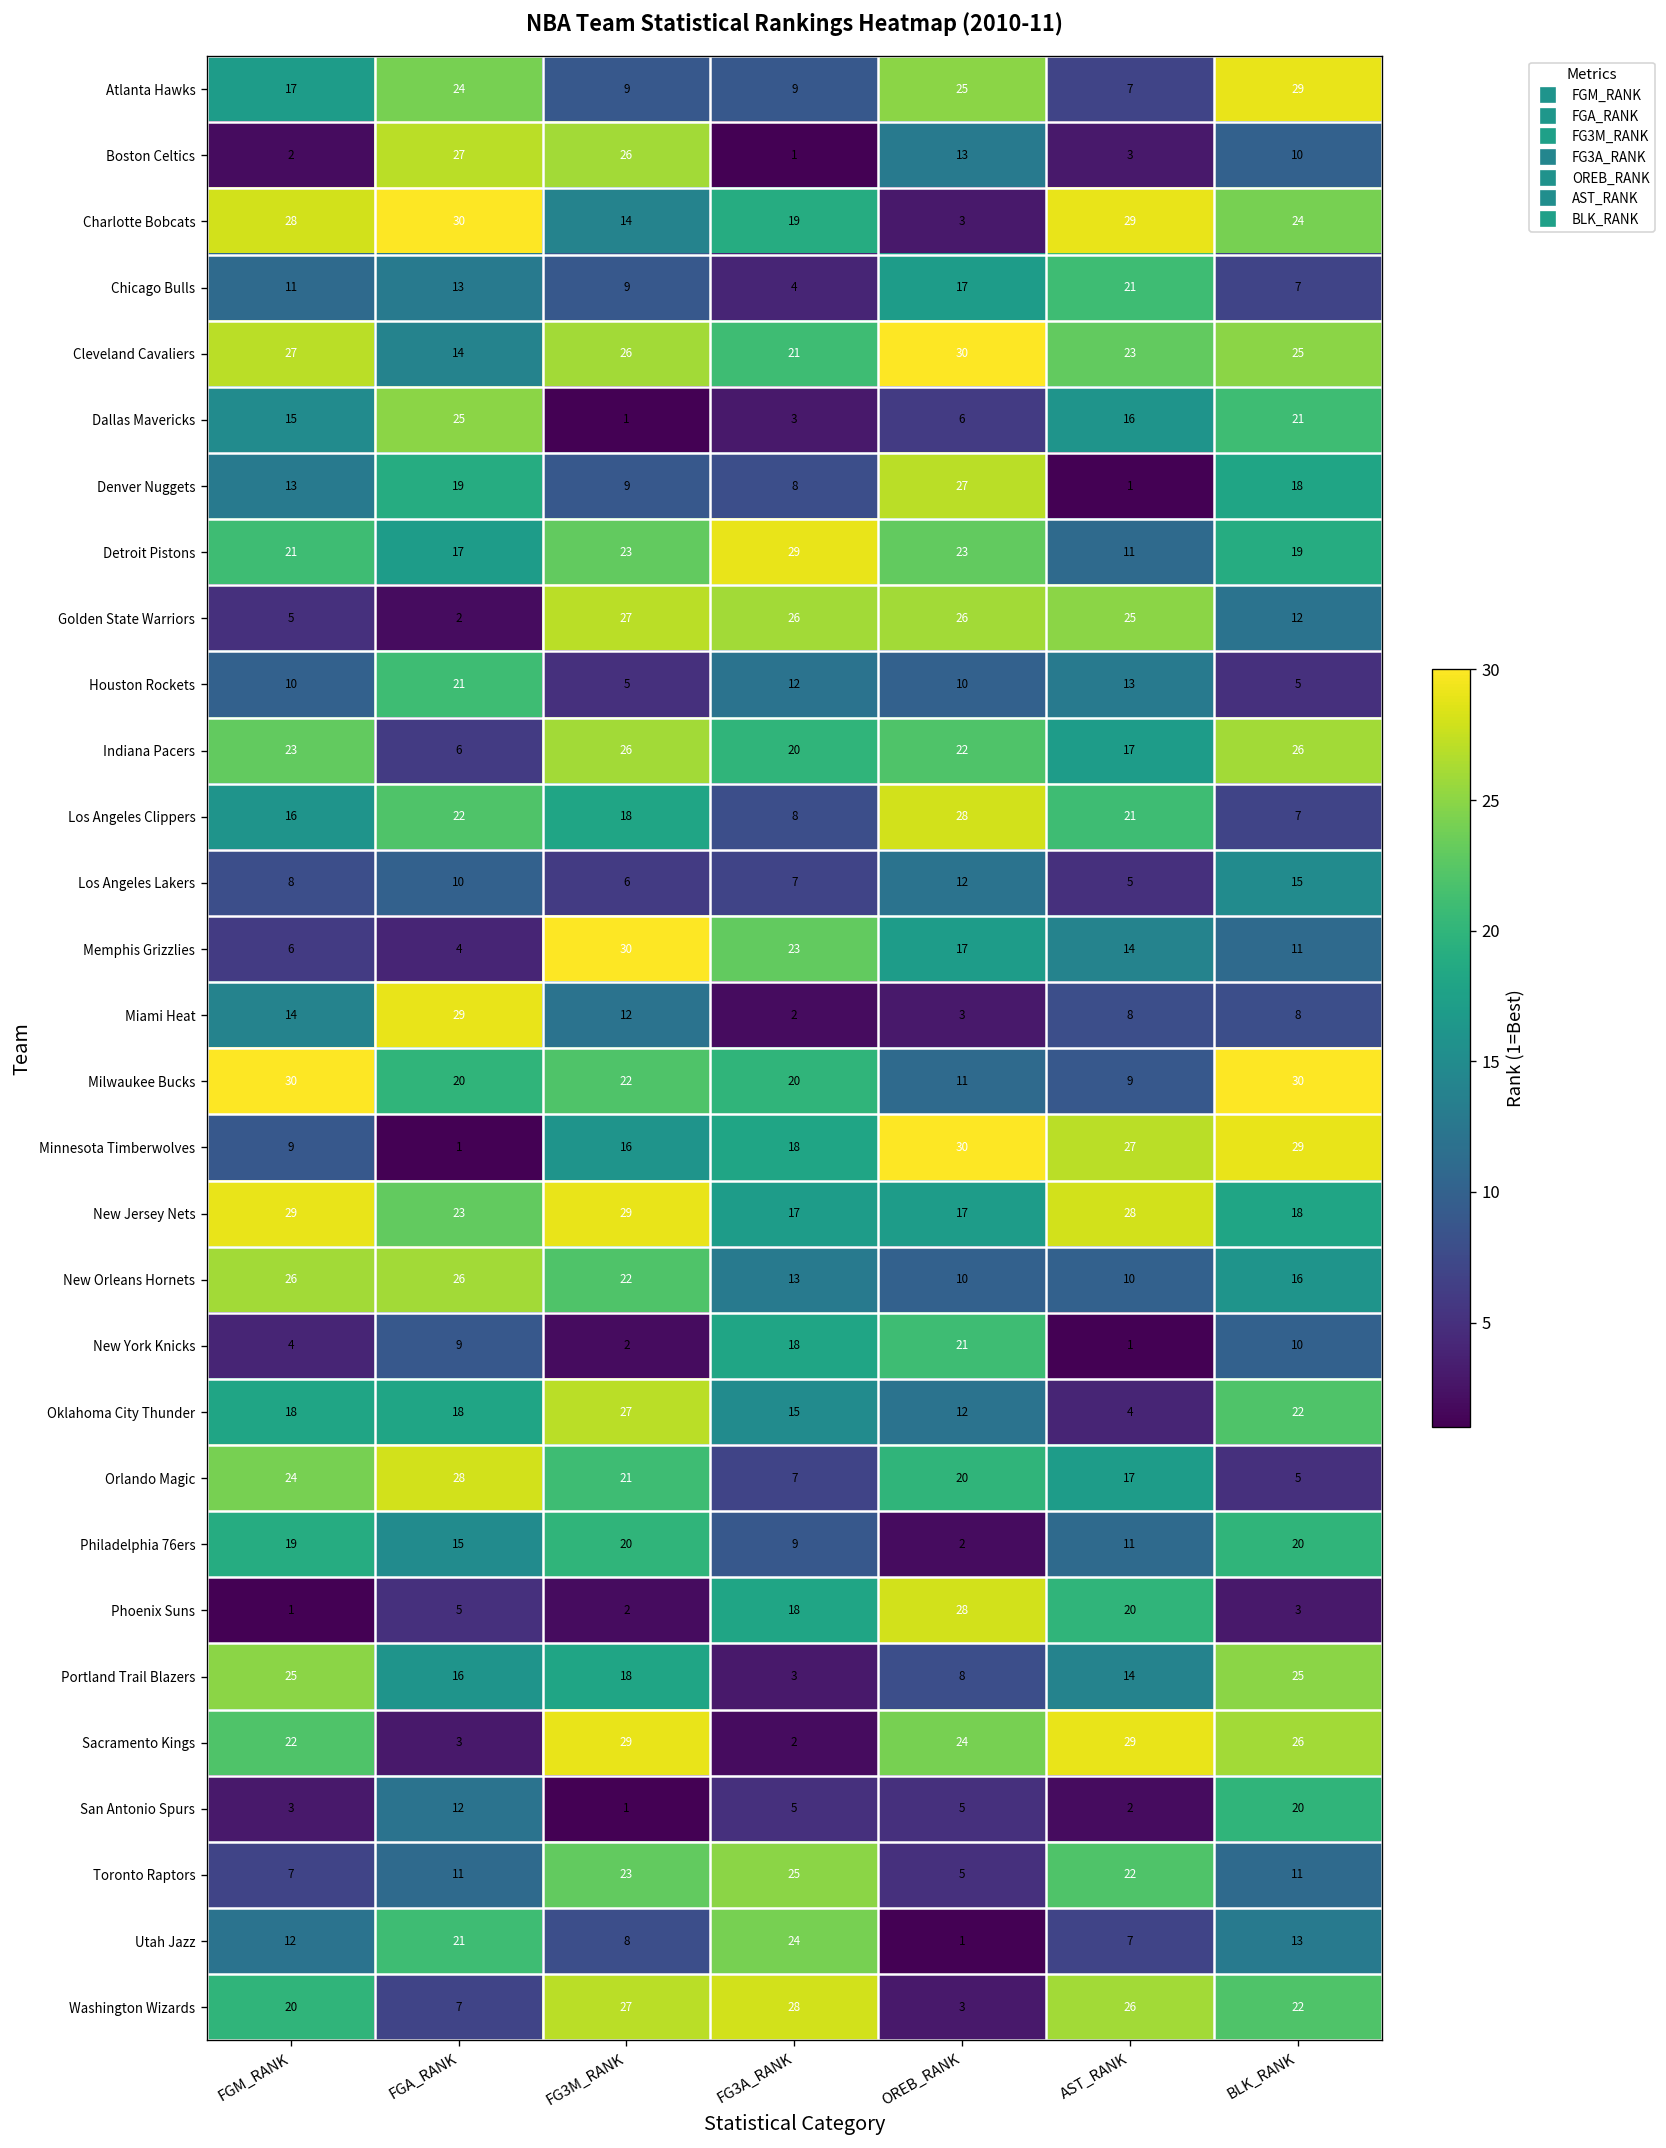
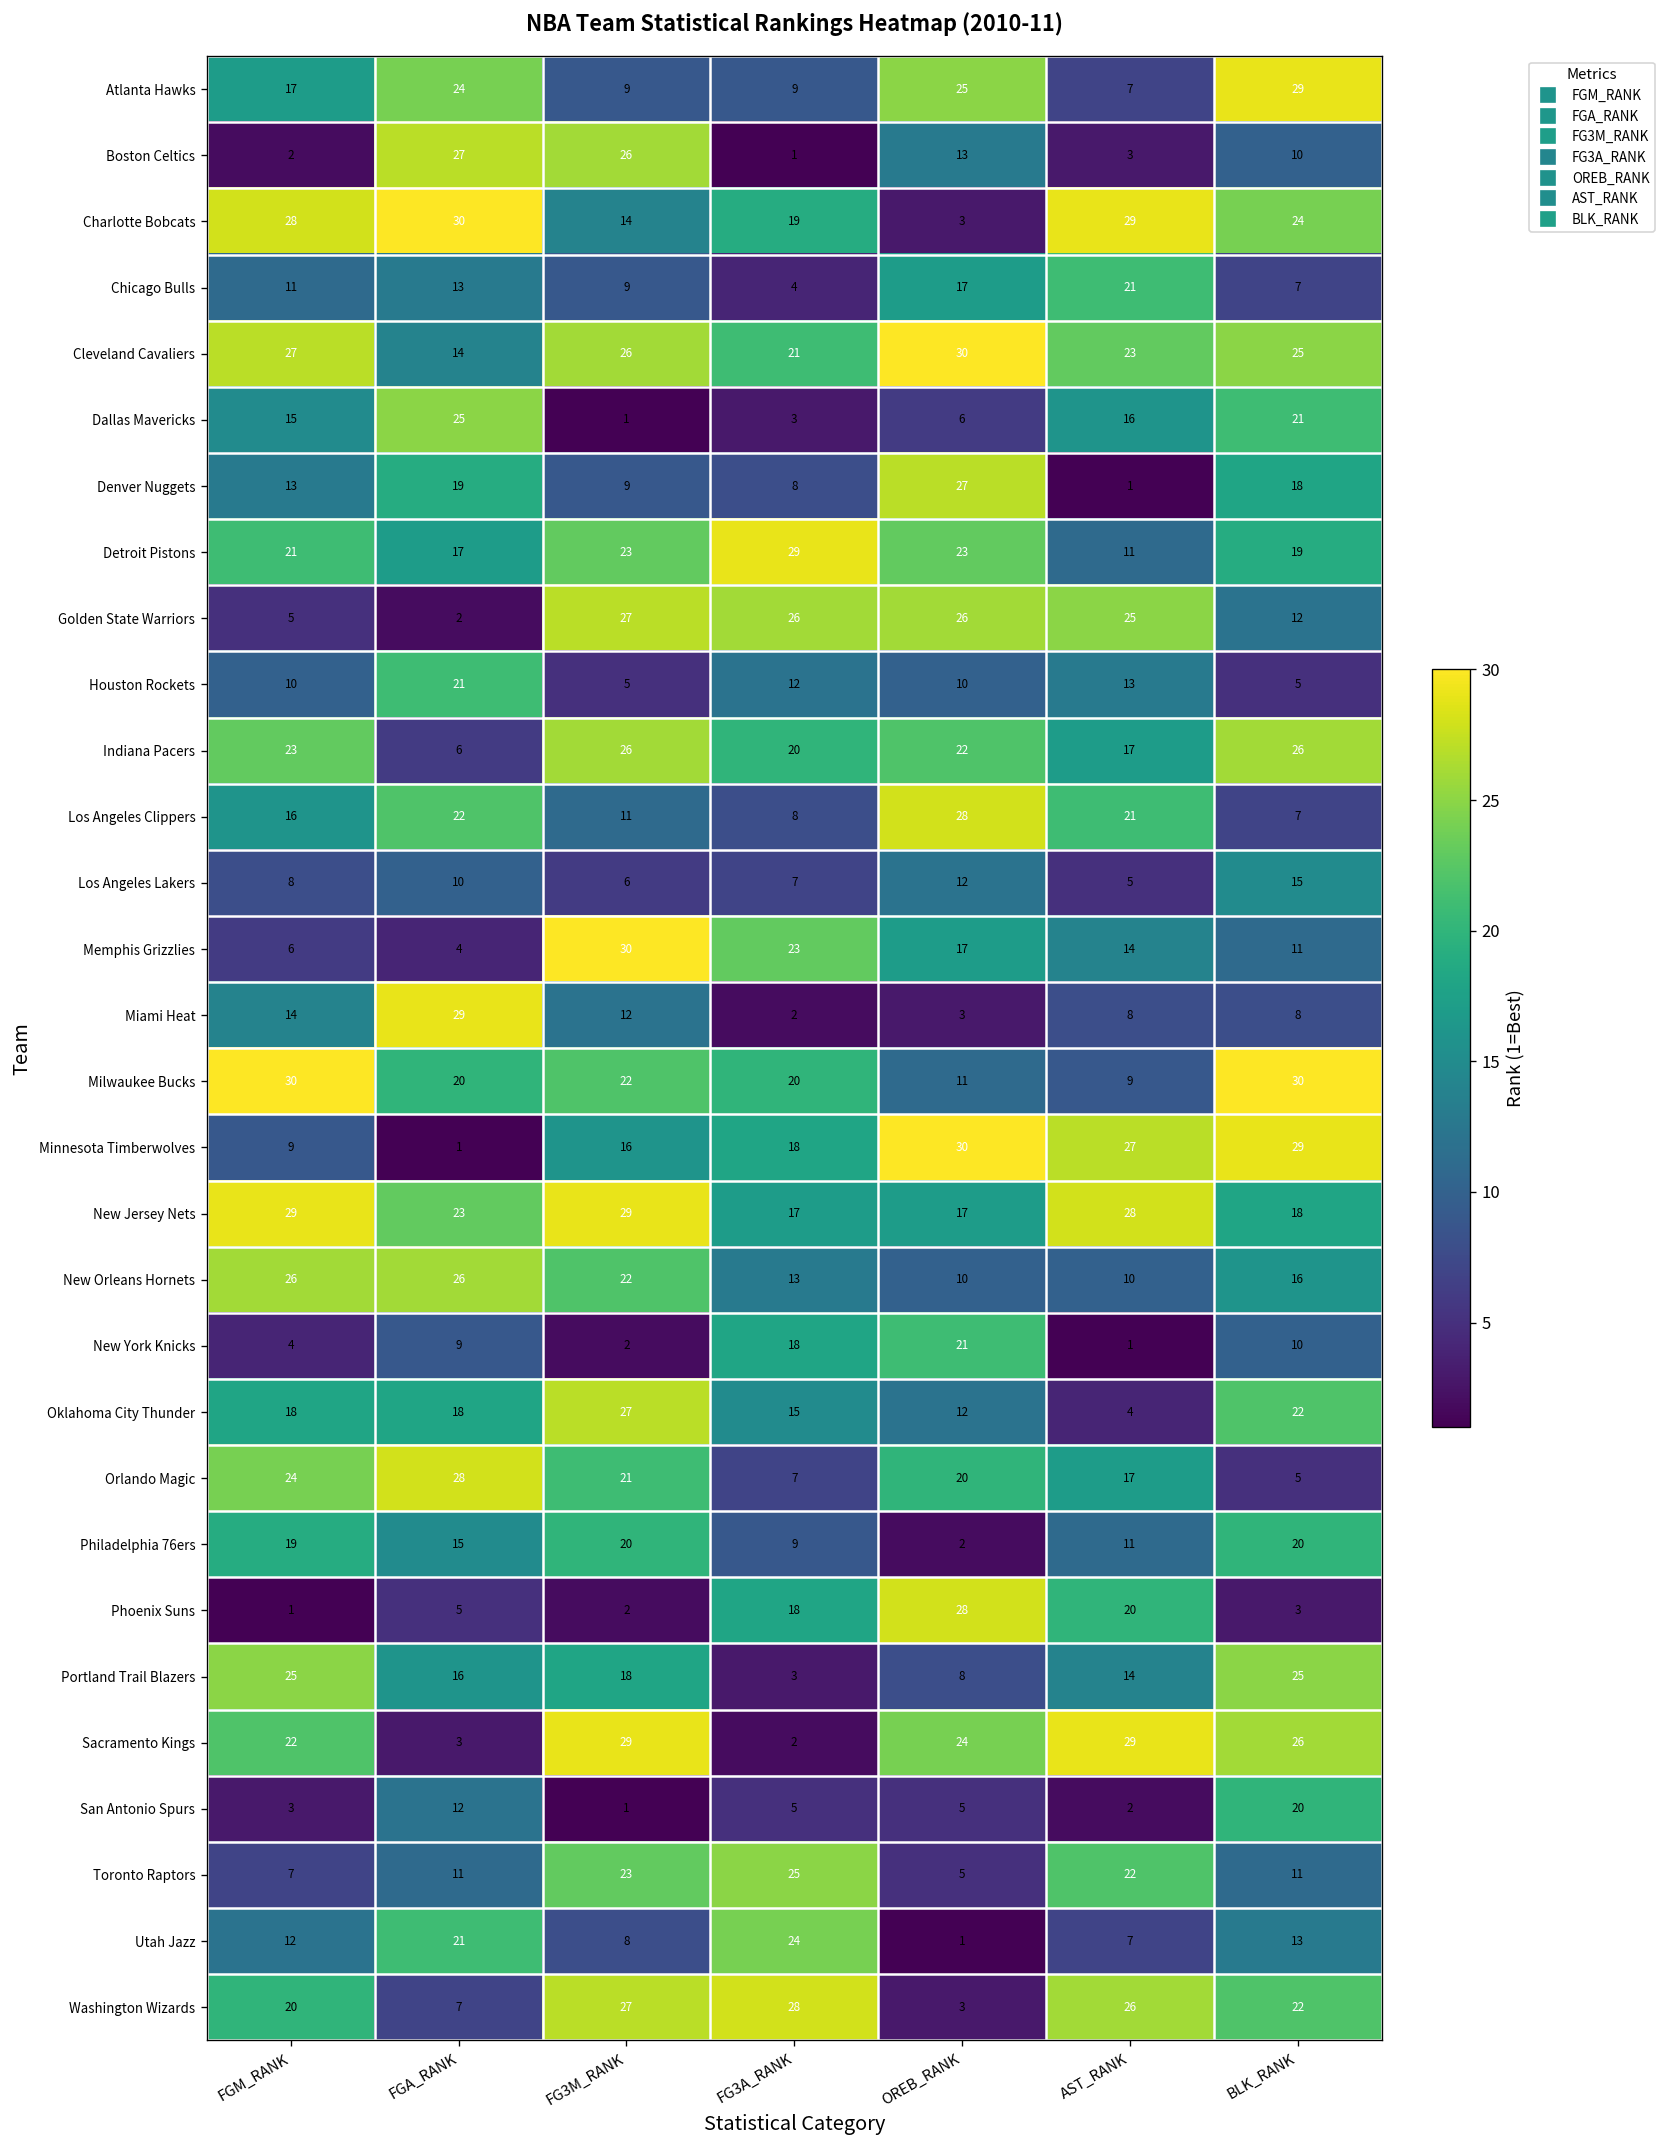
Los Angeles Clippers, FG3M_RANK: 18 -> 11
